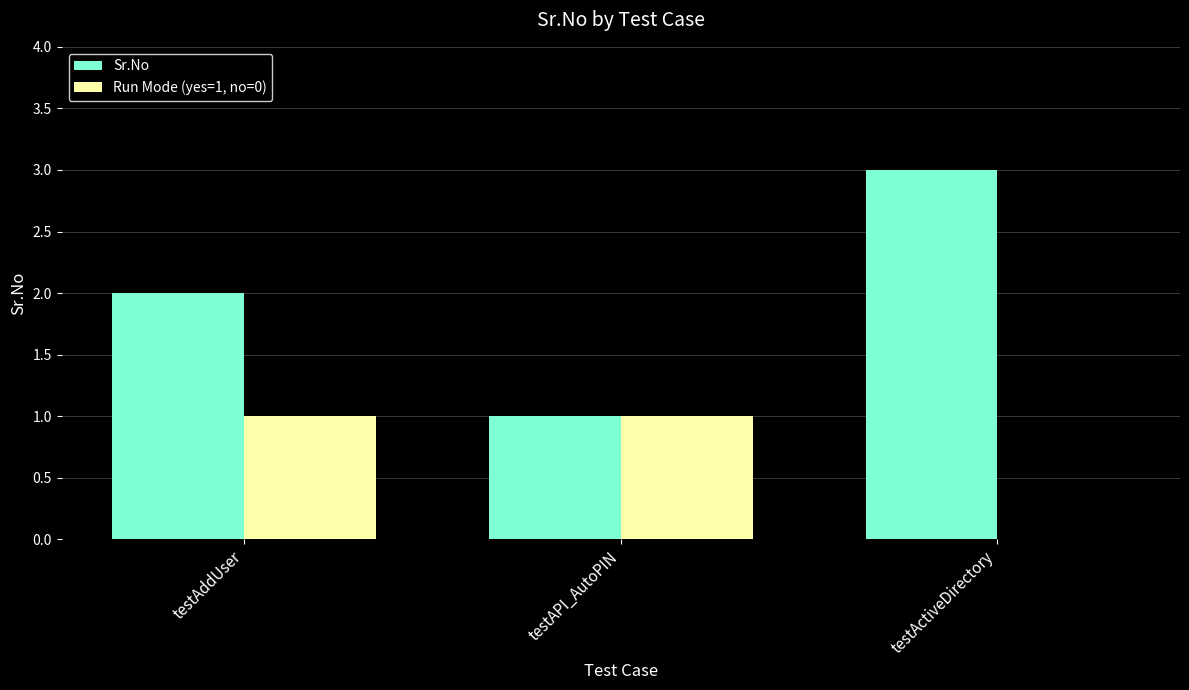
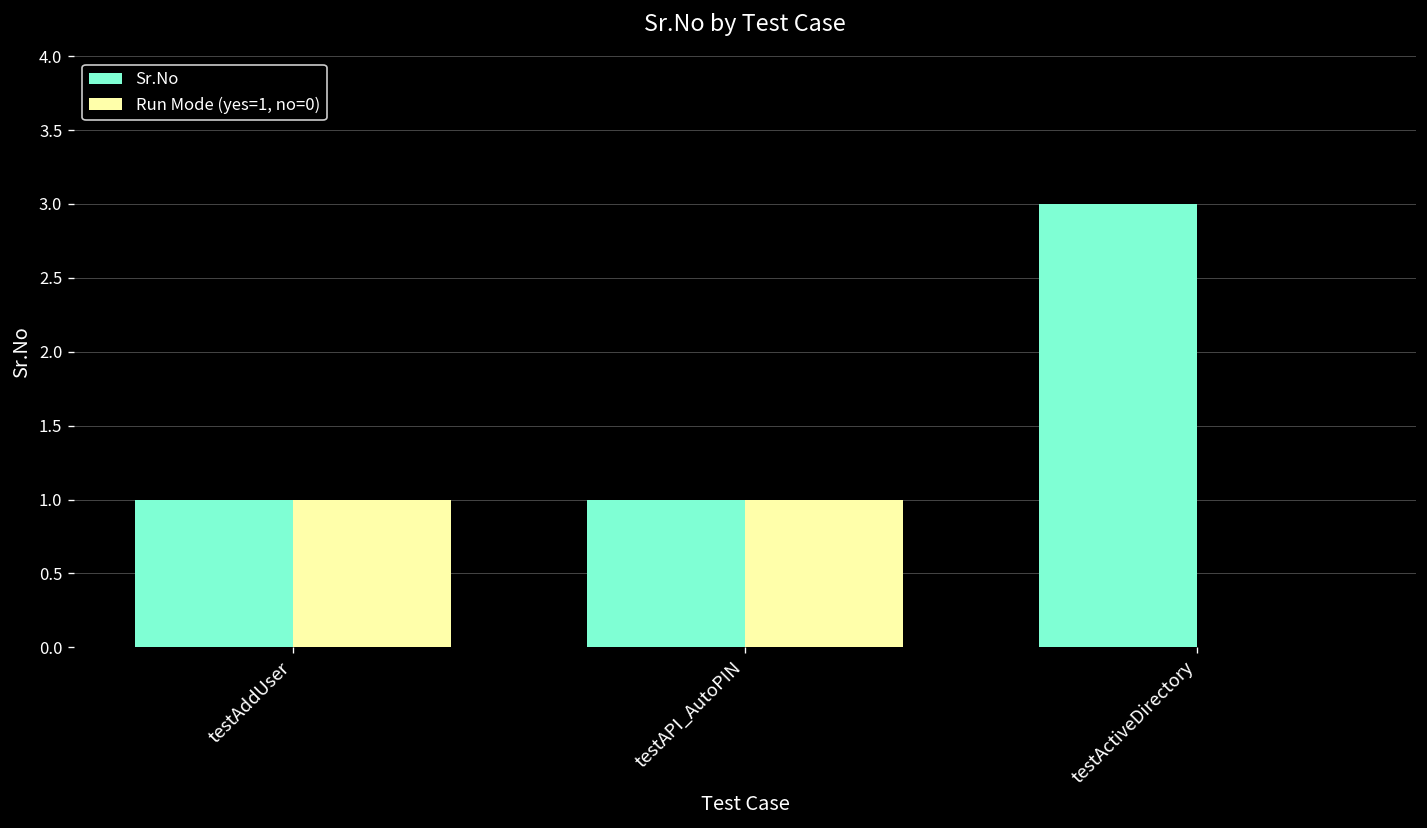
Sr.No, testAddUser: 2 -> 1
